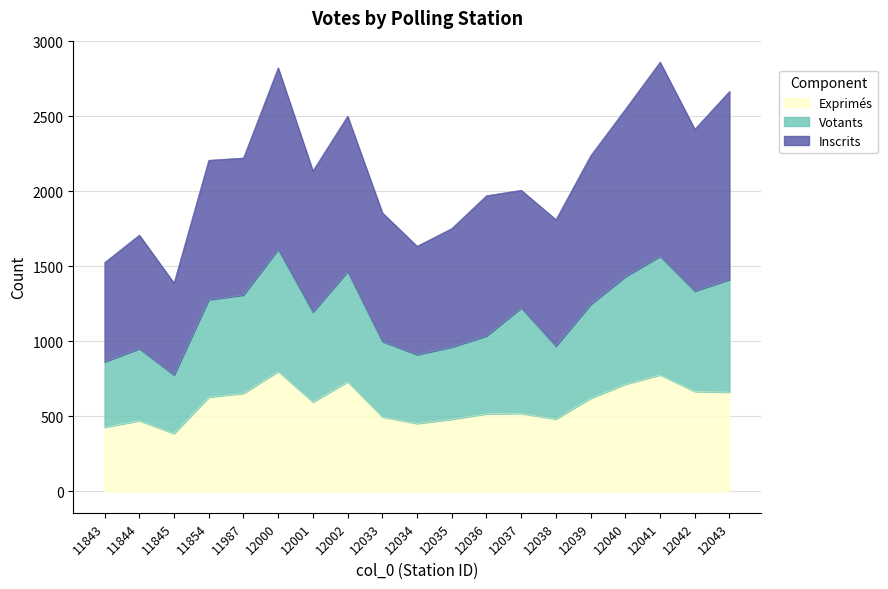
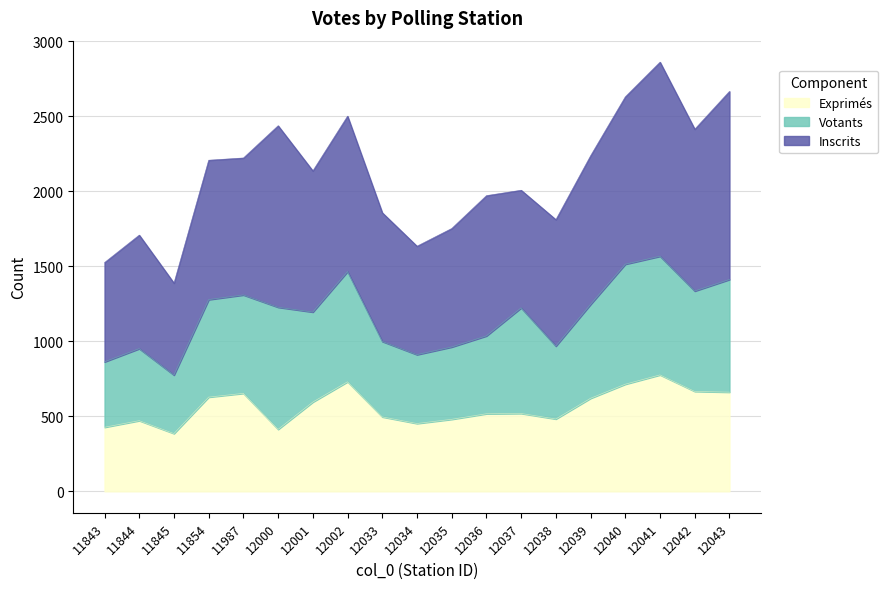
Exprimés, 12000: 800 -> 410
Votants, 12040: 720 -> 800
